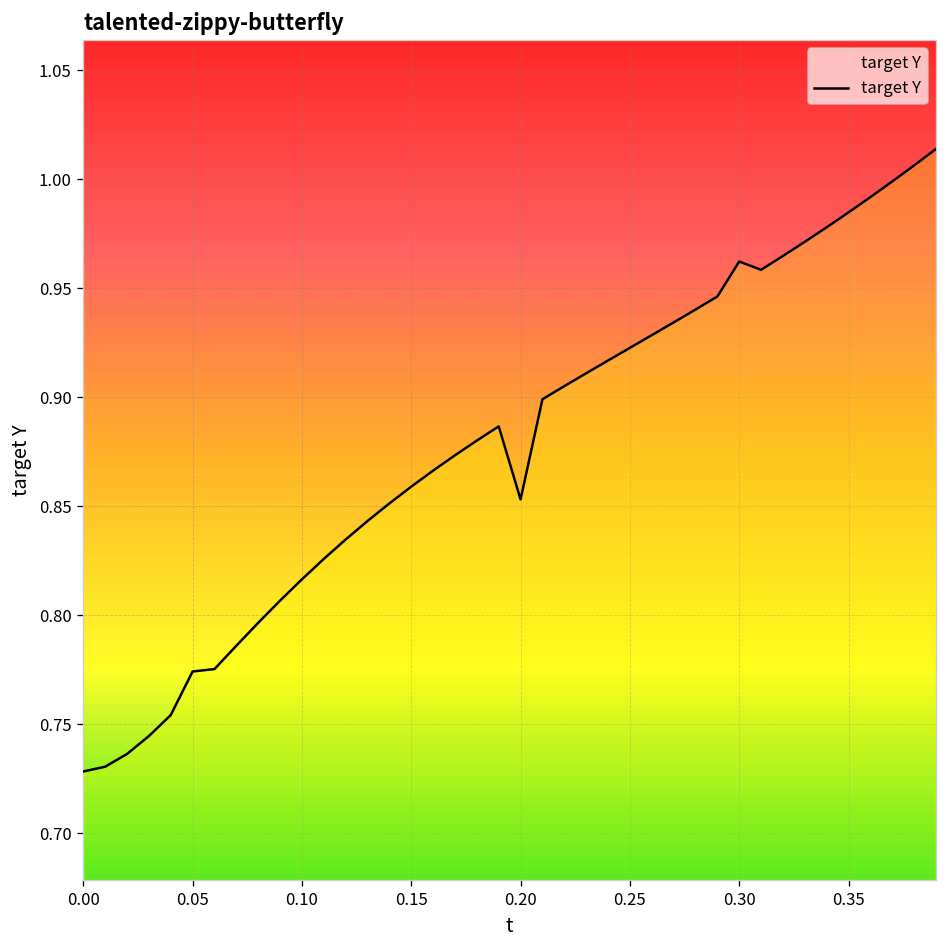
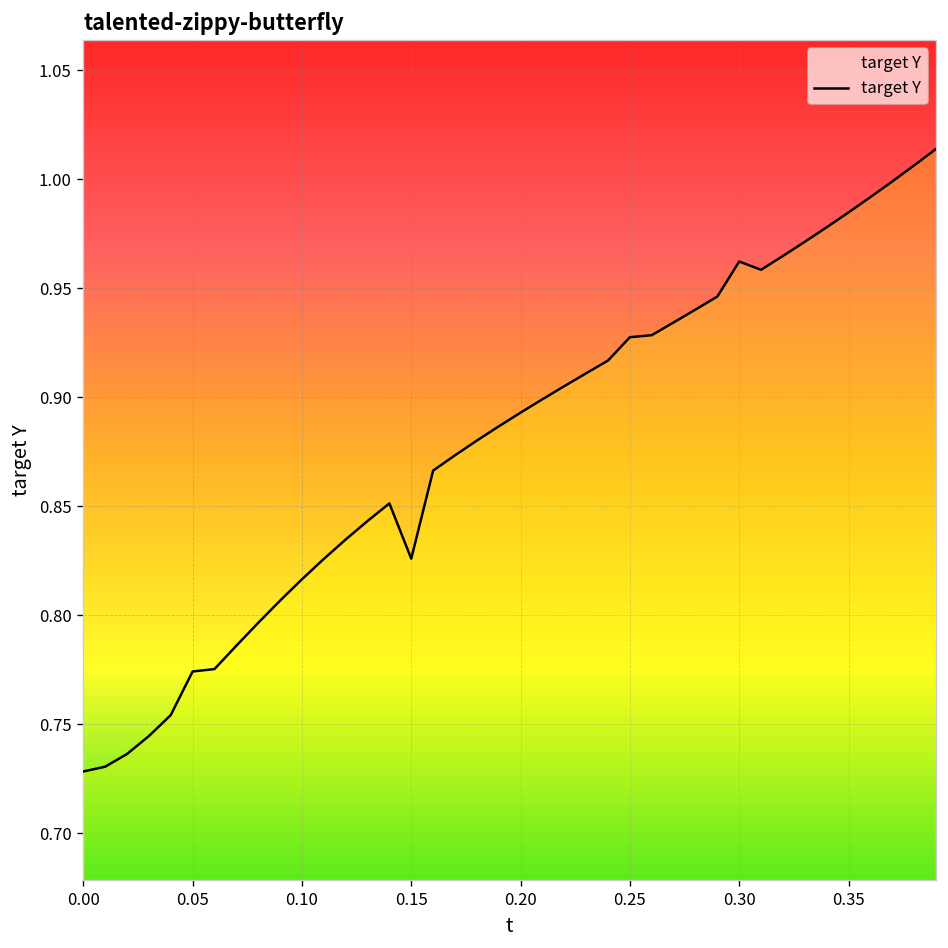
0.15: 0.859 -> 0.826
0.20: 0.853 -> 0.893
0.25: 0.923 -> 0.928
